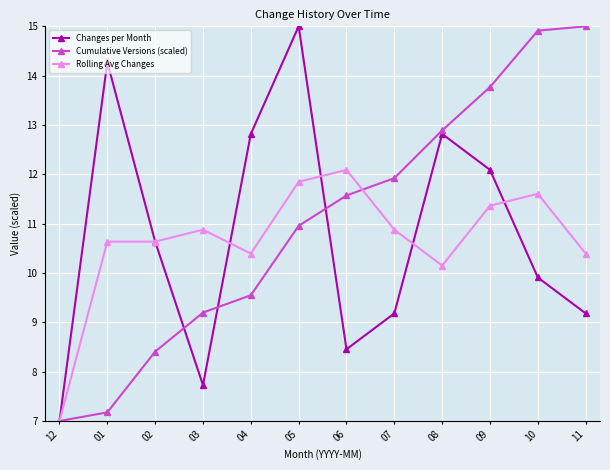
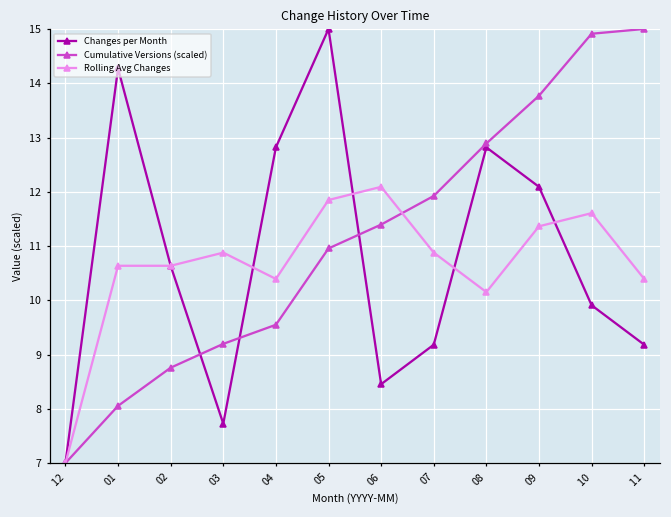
Cumulative Versions (scaled), 01: 7.2 -> 8.1
Cumulative Versions (scaled), 02: 8.4 -> 8.8
Cumulative Versions (scaled), 06: 11.6 -> 11.4
